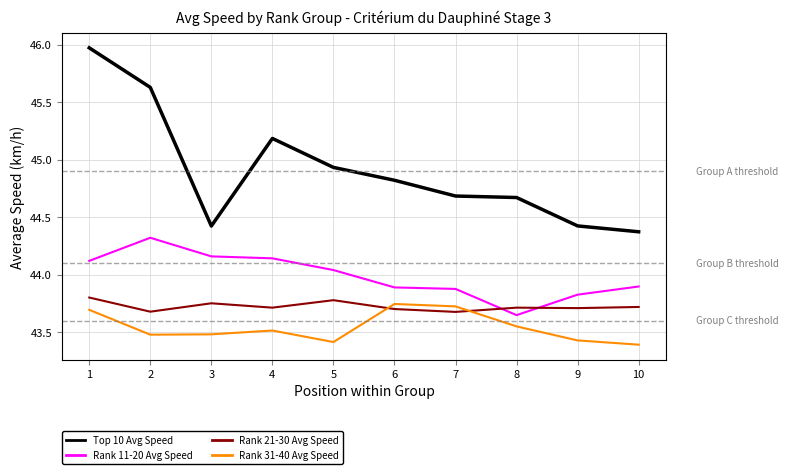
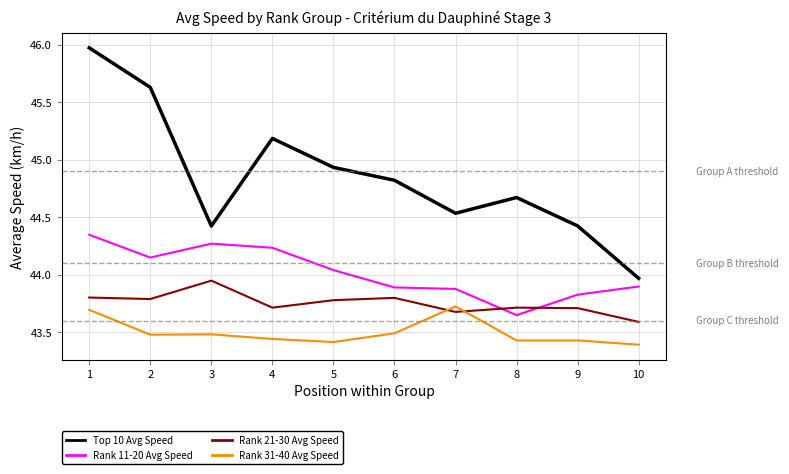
Rank 11-20 Avg Speed, 1: 44.12 -> 44.35
Rank 11-20 Avg Speed, 2: 44.32 -> 44.15
Rank 21-30 Avg Speed, 2: 43.68 -> 43.79
Rank 11-20 Avg Speed, 3: 44.16 -> 44.27
Rank 21-30 Avg Speed, 3: 43.75 -> 43.95
Rank 11-20 Avg Speed, 4: 44.14 -> 44.24
Rank 31-40 Avg Speed, 4: 43.52 -> 43.44
Rank 21-30 Avg Speed, 6: 43.70 -> 43.80
Rank 31-40 Avg Speed, 6: 43.75 -> 43.49
Top 10 Avg Speed, 7: 44.69 -> 44.54
Rank 31-40 Avg Speed, 8: 43.55 -> 43.43
Top 10 Avg Speed, 10: 44.37 -> 43.97
Rank 21-30 Avg Speed, 10: 43.72 -> 43.59
